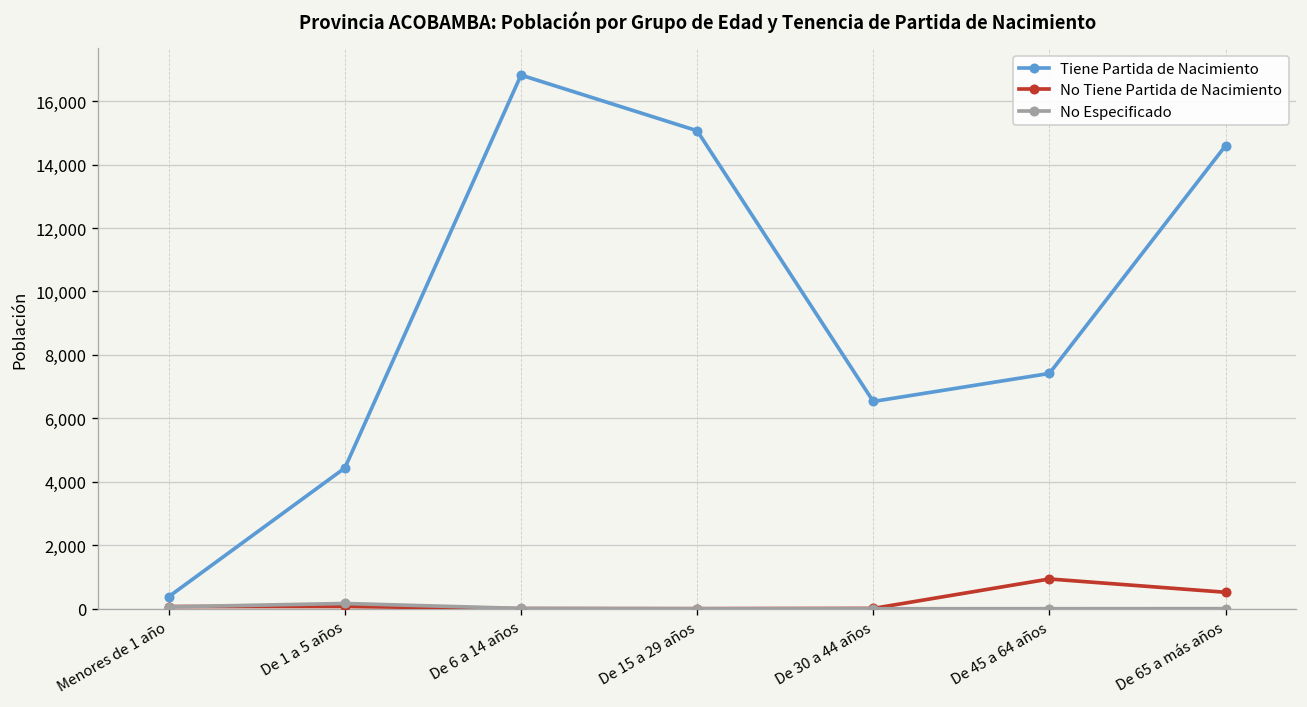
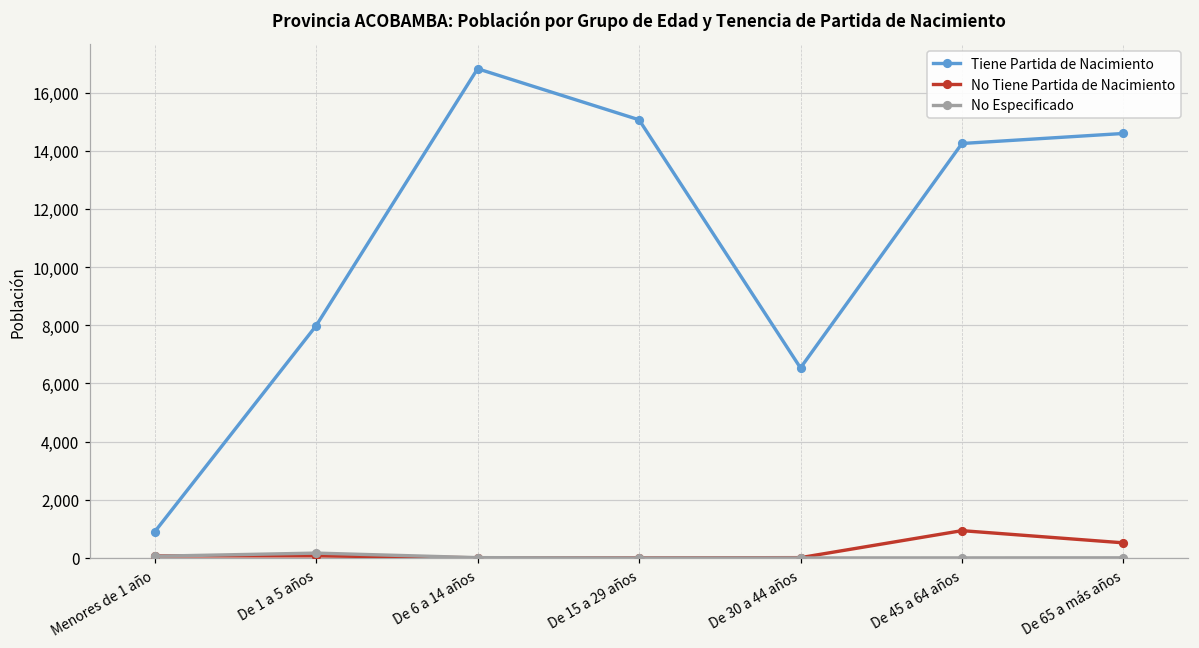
Tiene Partida de Nacimiento, Menores de 1 año: 400 -> 900
Tiene Partida de Nacimiento, De 1 a 5 años: 4,400 -> 8,000
Tiene Partida de Nacimiento, De 45 a 64 años: 7,400 -> 14,300
